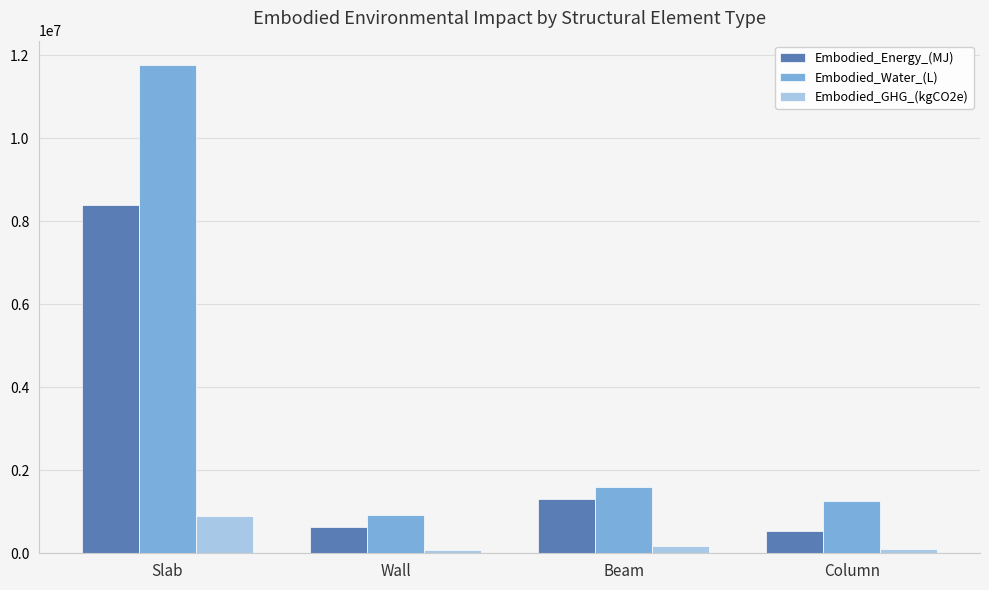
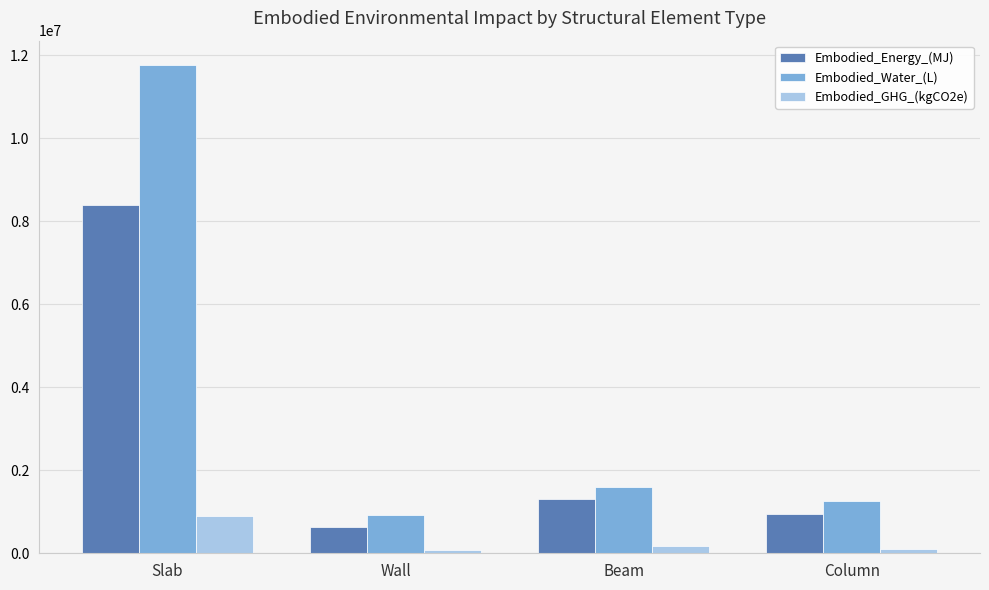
Embodied_Energy_(MJ), Column: 500000 -> 1000000
